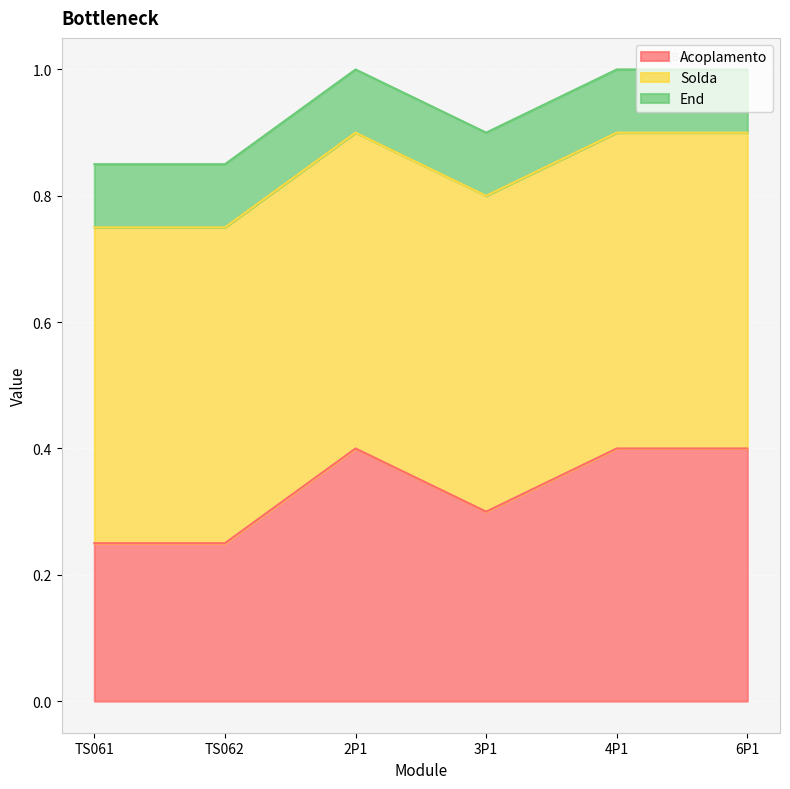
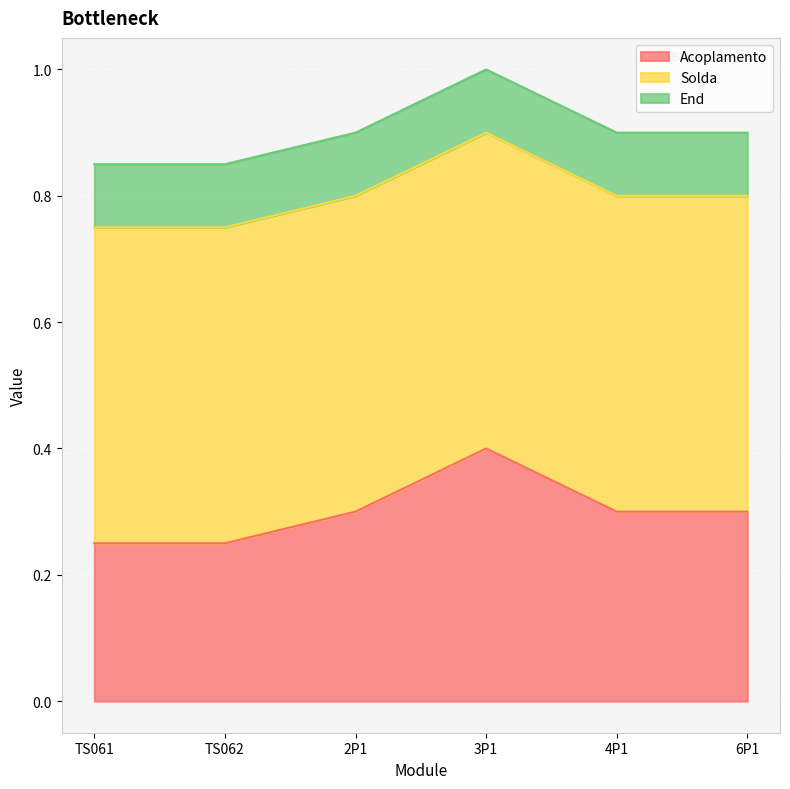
Acoplamento, 2P1: 0.4 -> 0.3
Acoplamento, 3P1: 0.3 -> 0.4
Acoplamento, 4P1: 0.4 -> 0.3
Acoplamento, 6P1: 0.4 -> 0.3
